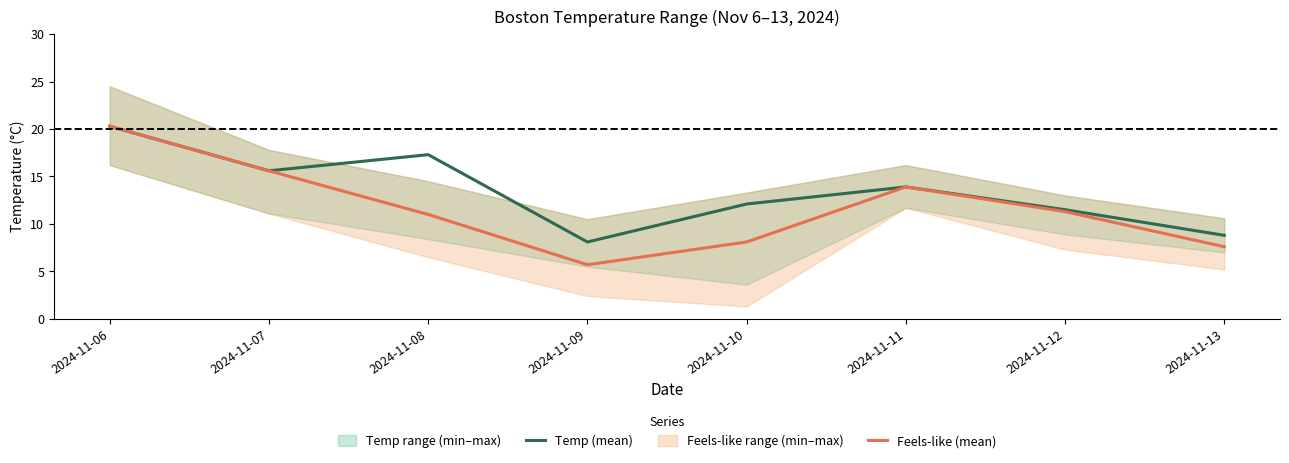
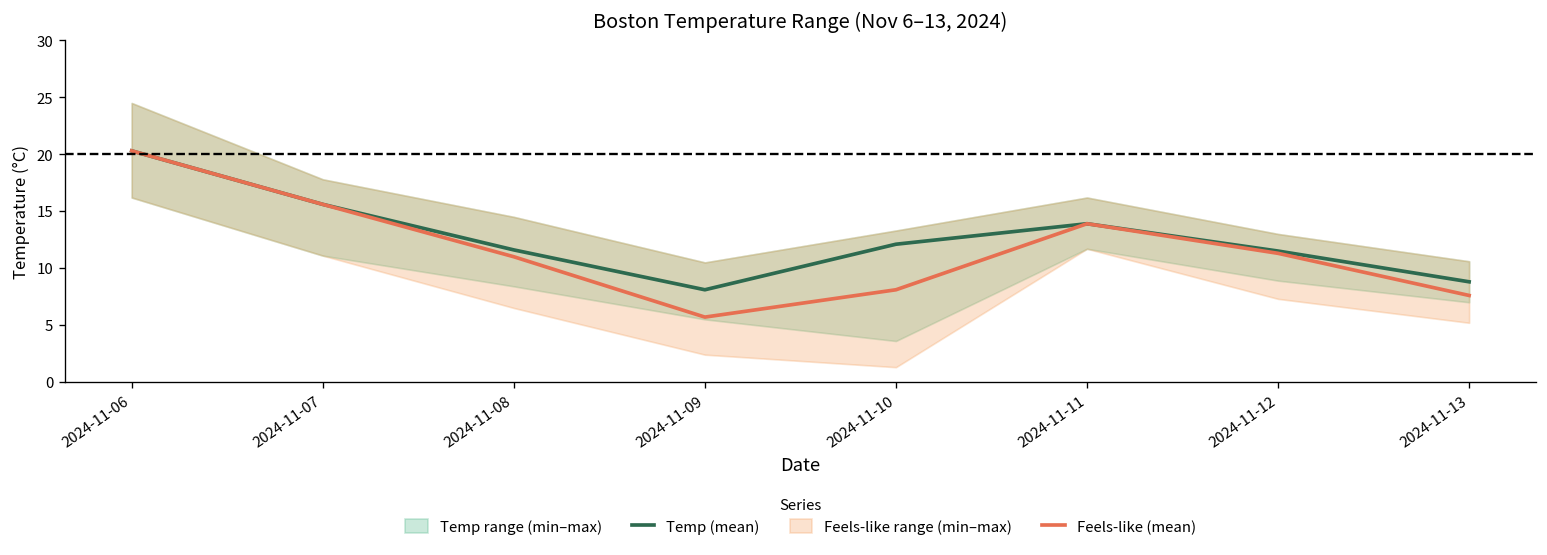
Temp (mean), 2024-11-08: 17 -> 12
